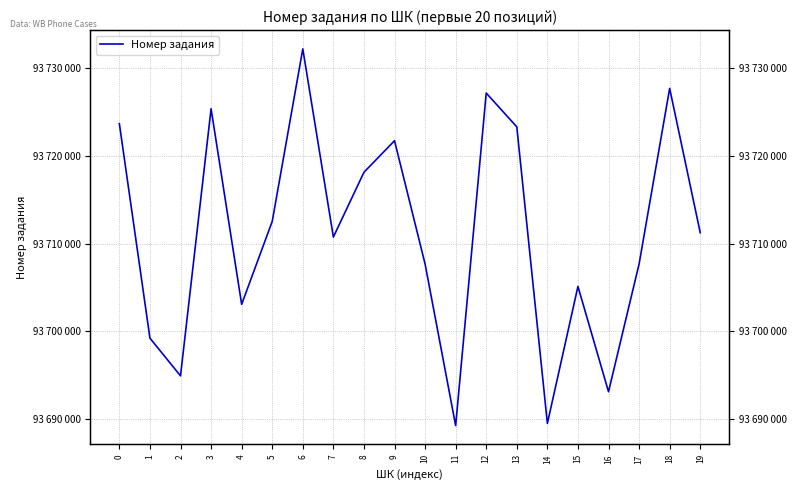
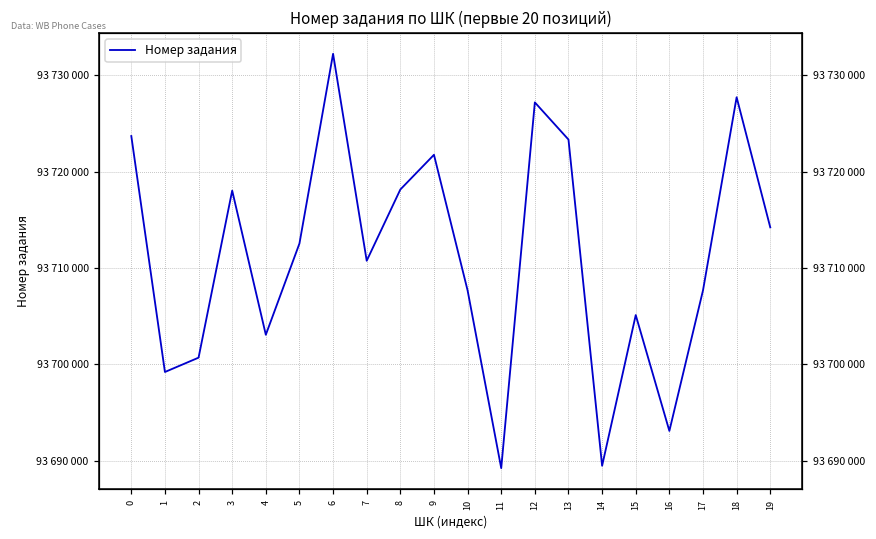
2: 93695000 -> 93701000
3: 93725000 -> 93718000
19: 93711000 -> 93714000
